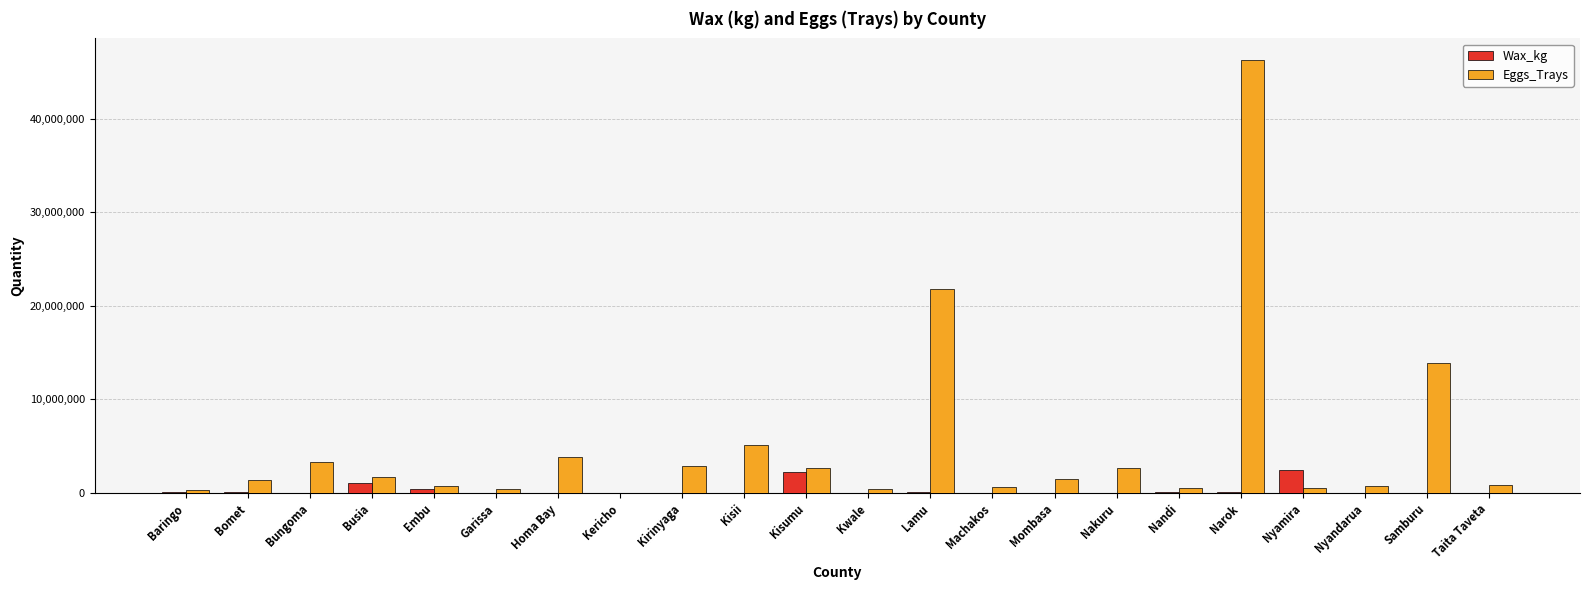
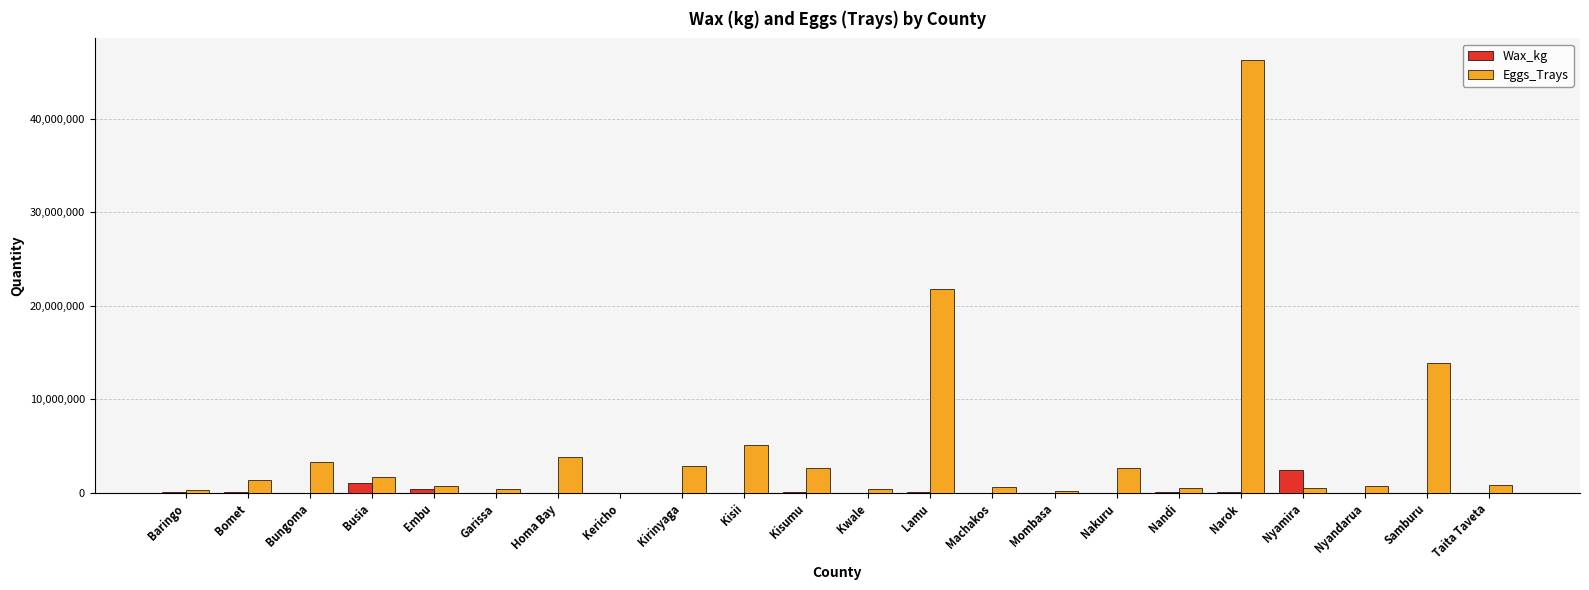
Wax_kg, Kisumu: 2,000,000 -> 0
Eggs_Trays, Mombasa: 1,000,000 -> 0
